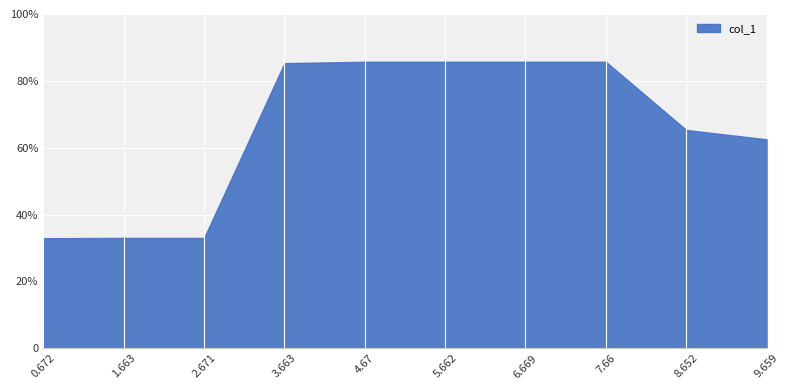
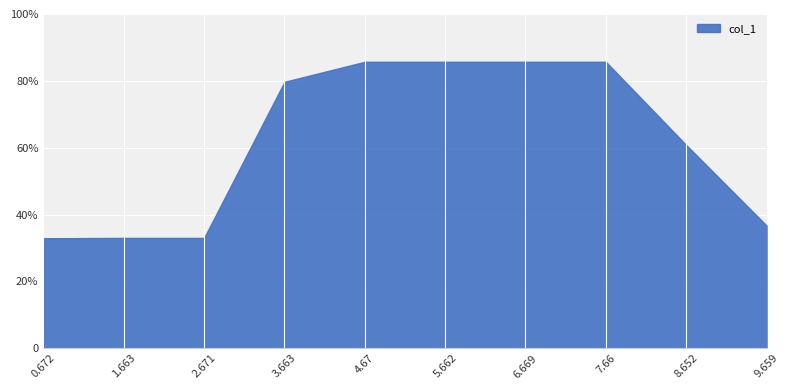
3.663: 85% -> 80%
8.652: 65% -> 61%
9.659: 63% -> 37%
